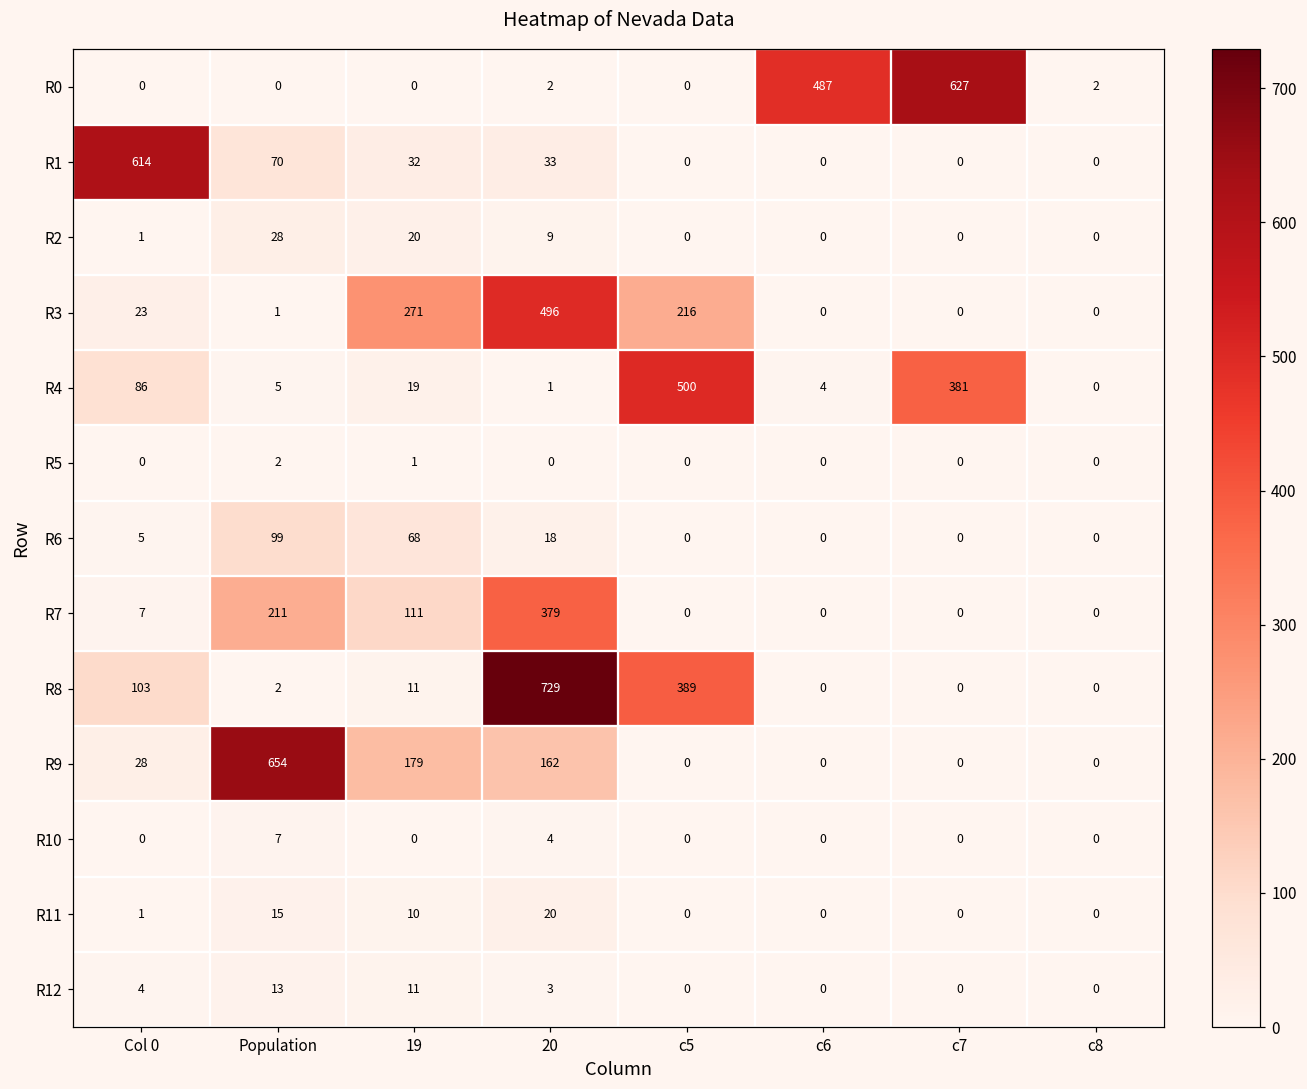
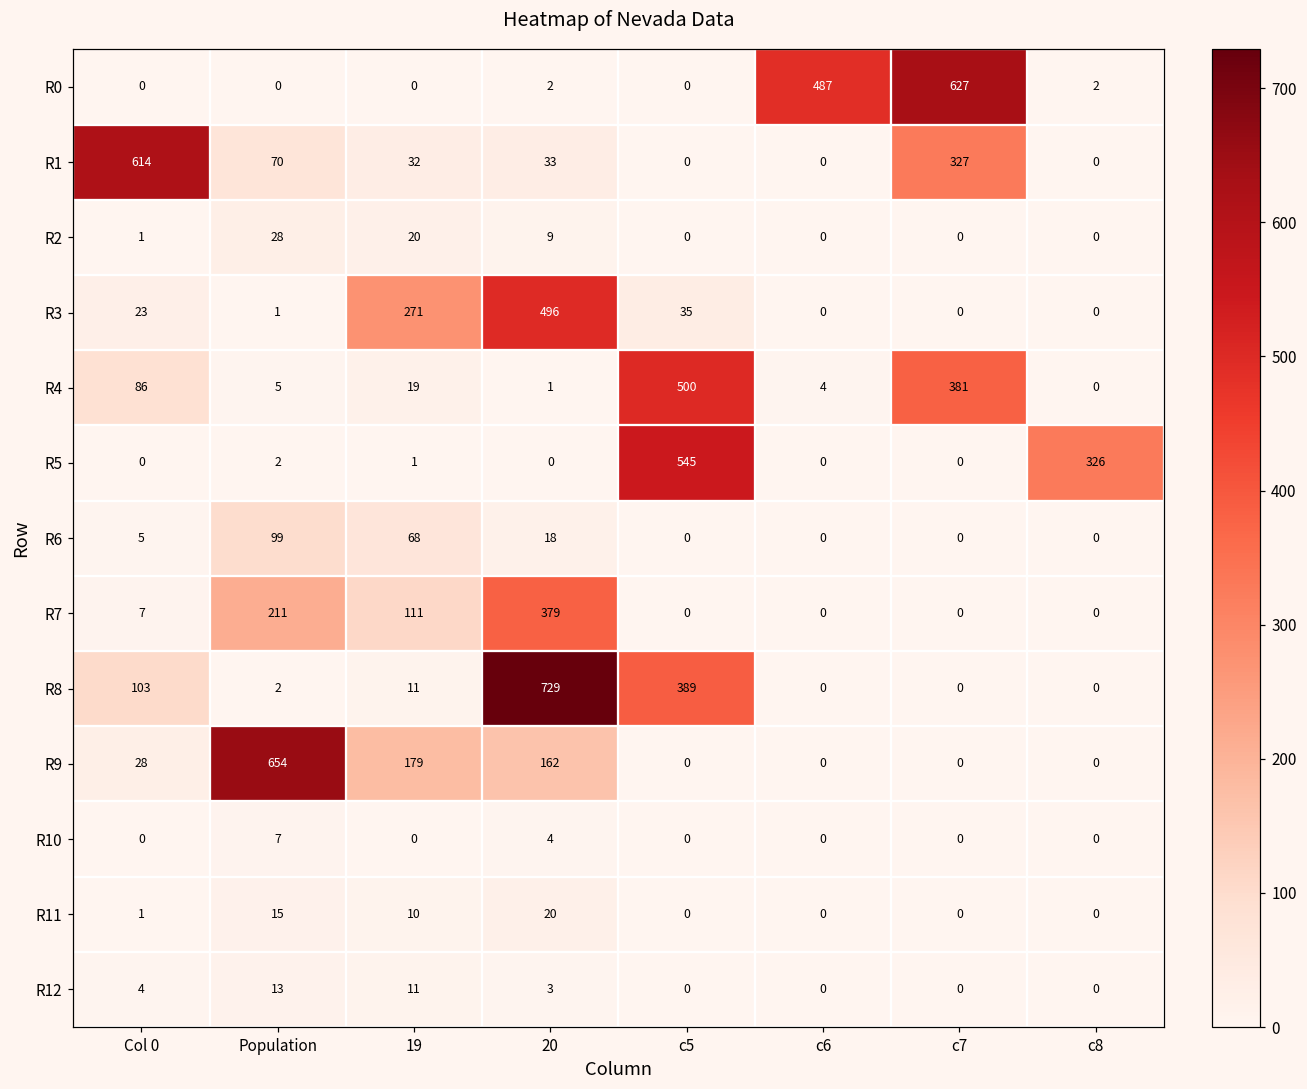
R1, c7: 0 -> 327
R3, c5: 216 -> 35
R5, c5: 0 -> 545
R5, c8: 0 -> 326
